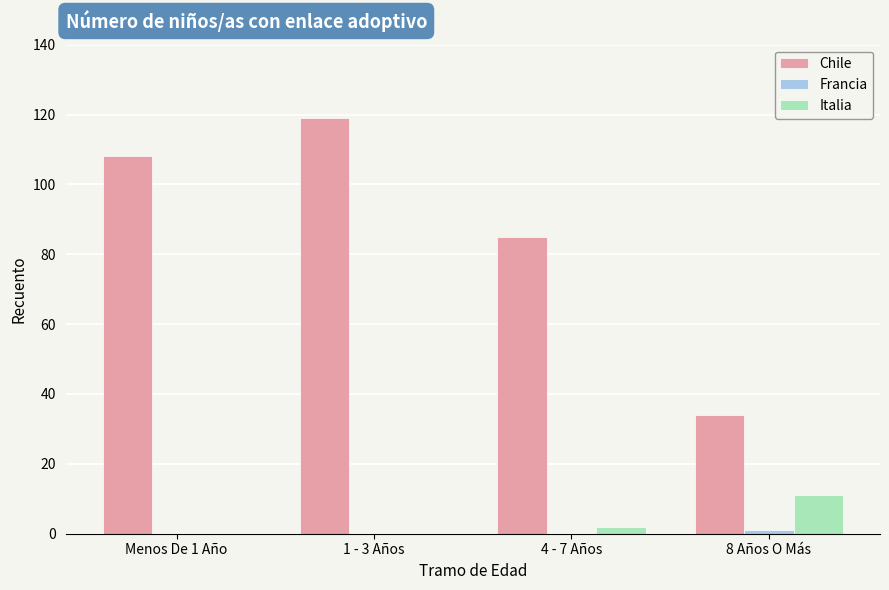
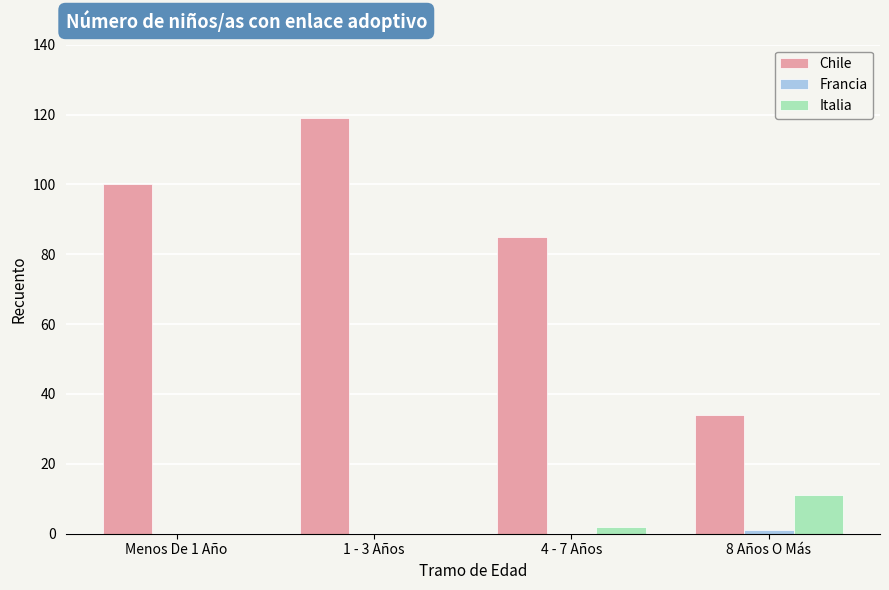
Chile, Menos De 1 Año: 108 -> 100
